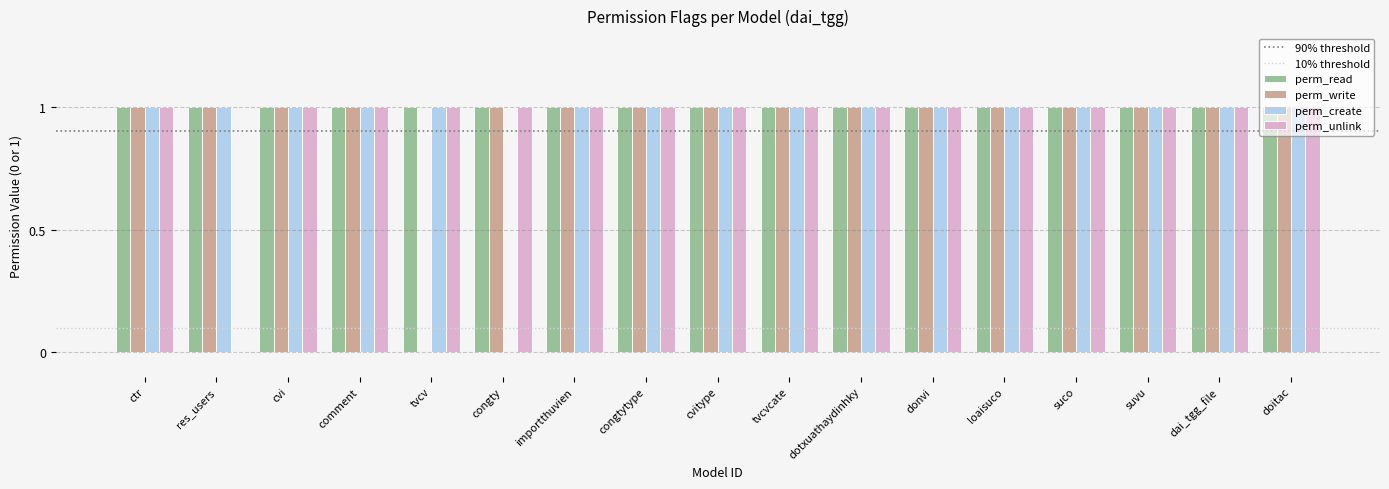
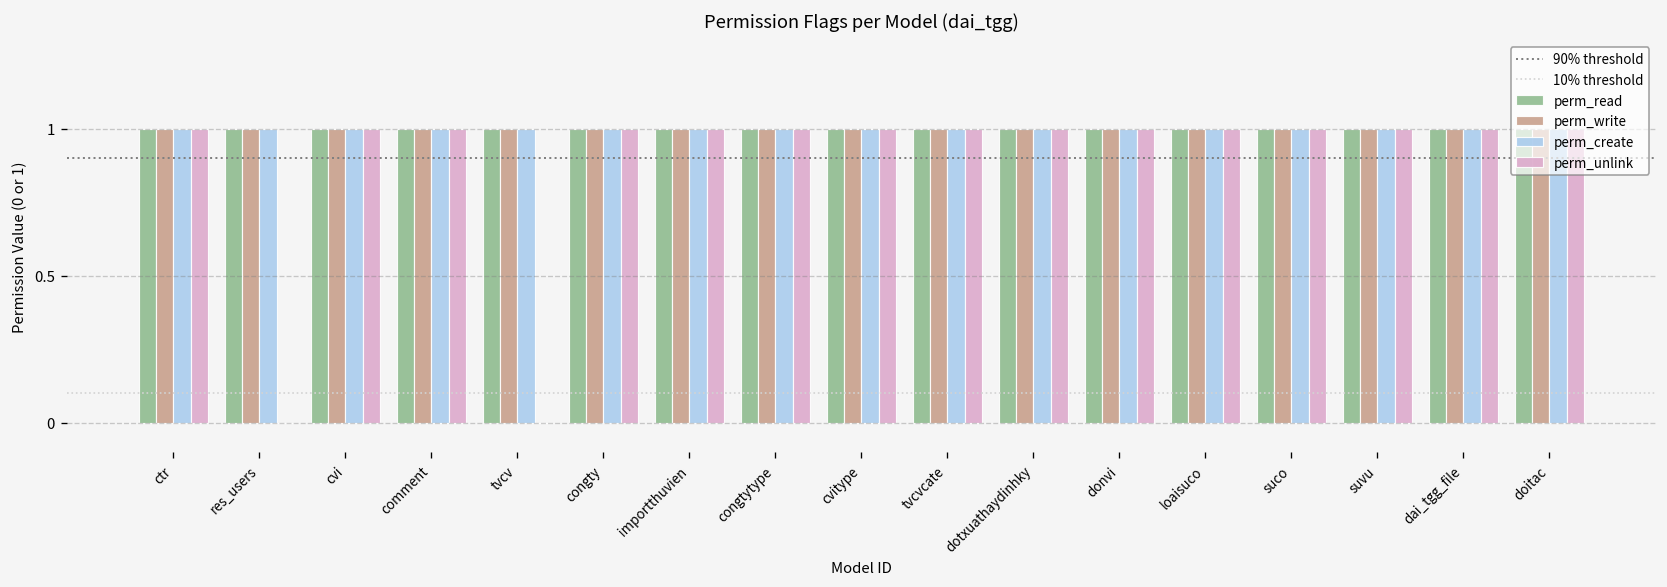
perm_write, tvcv: 0 -> 1
perm_unlink, tvcv: 1 -> 0
perm_create, congty: 0 -> 1
